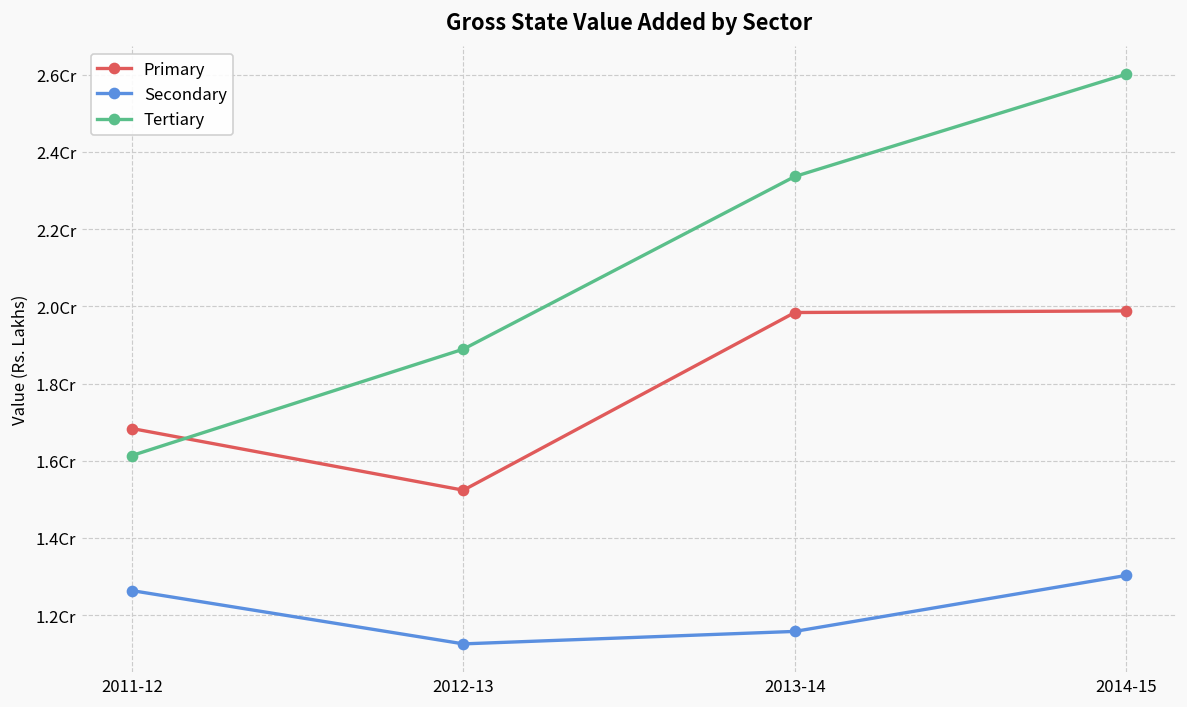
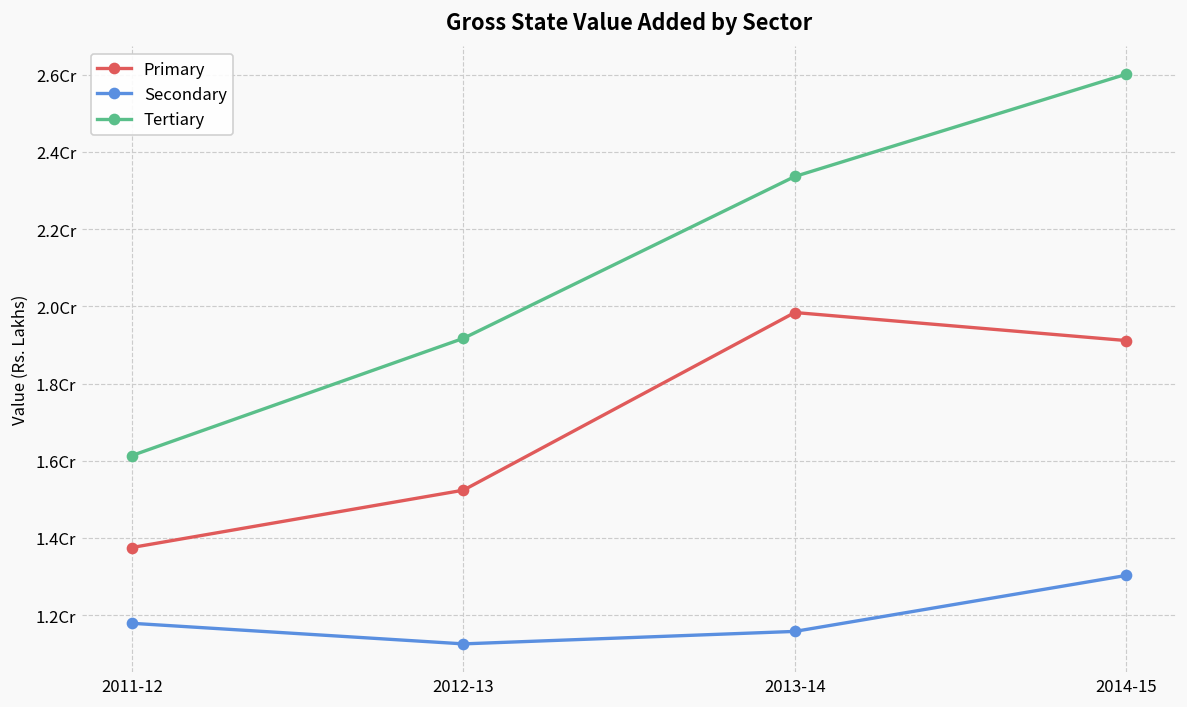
Primary, 2011-12: 1.68Cr -> 1.38Cr
Secondary, 2011-12: 1.26Cr -> 1.18Cr
Tertiary, 2012-13: 1.89Cr -> 1.92Cr
Primary, 2014-15: 1.99Cr -> 1.91Cr
